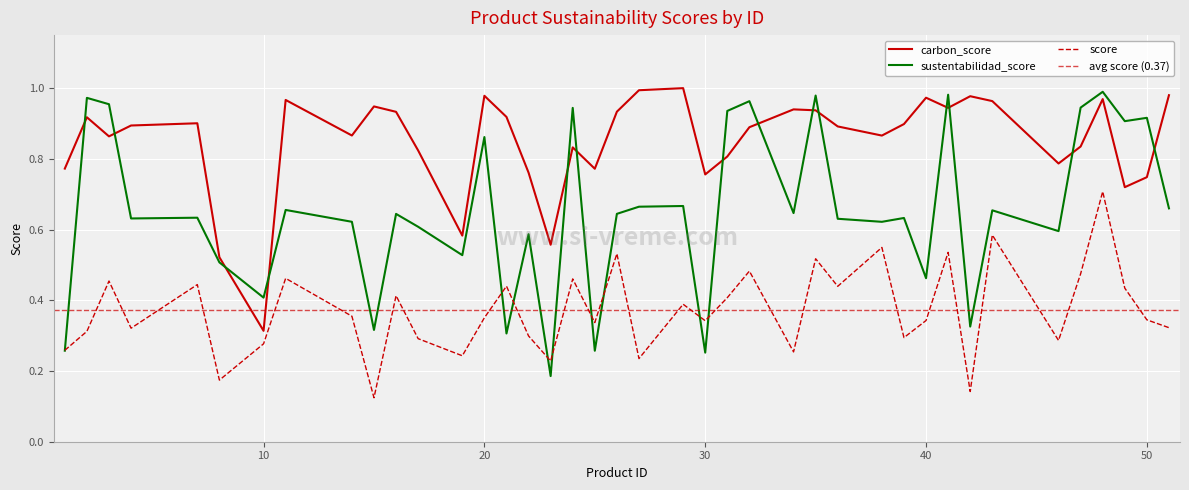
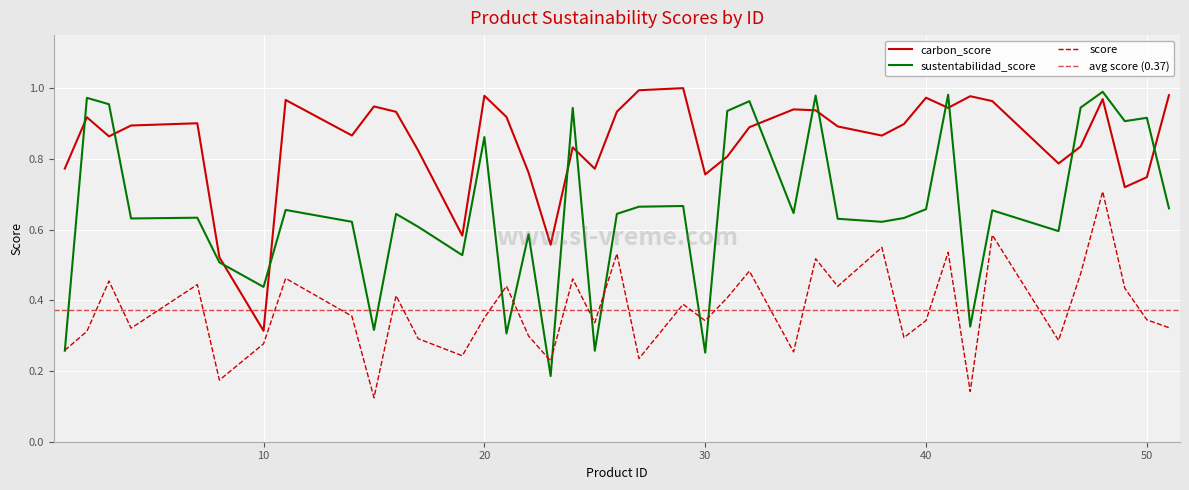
sustentabilidad_score, 10: 0.41 -> 0.44
sustentabilidad_score, 40: 0.46 -> 0.66
